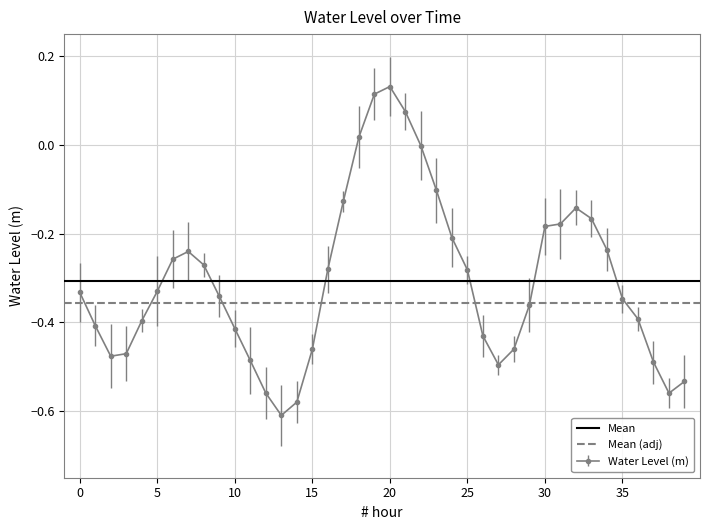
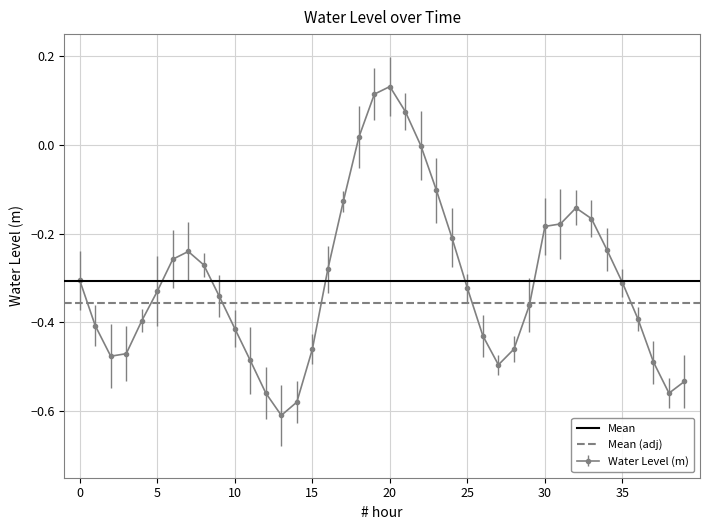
0: -0.33 -> -0.30
25: -0.28 -> -0.32
35: -0.35 -> -0.31
